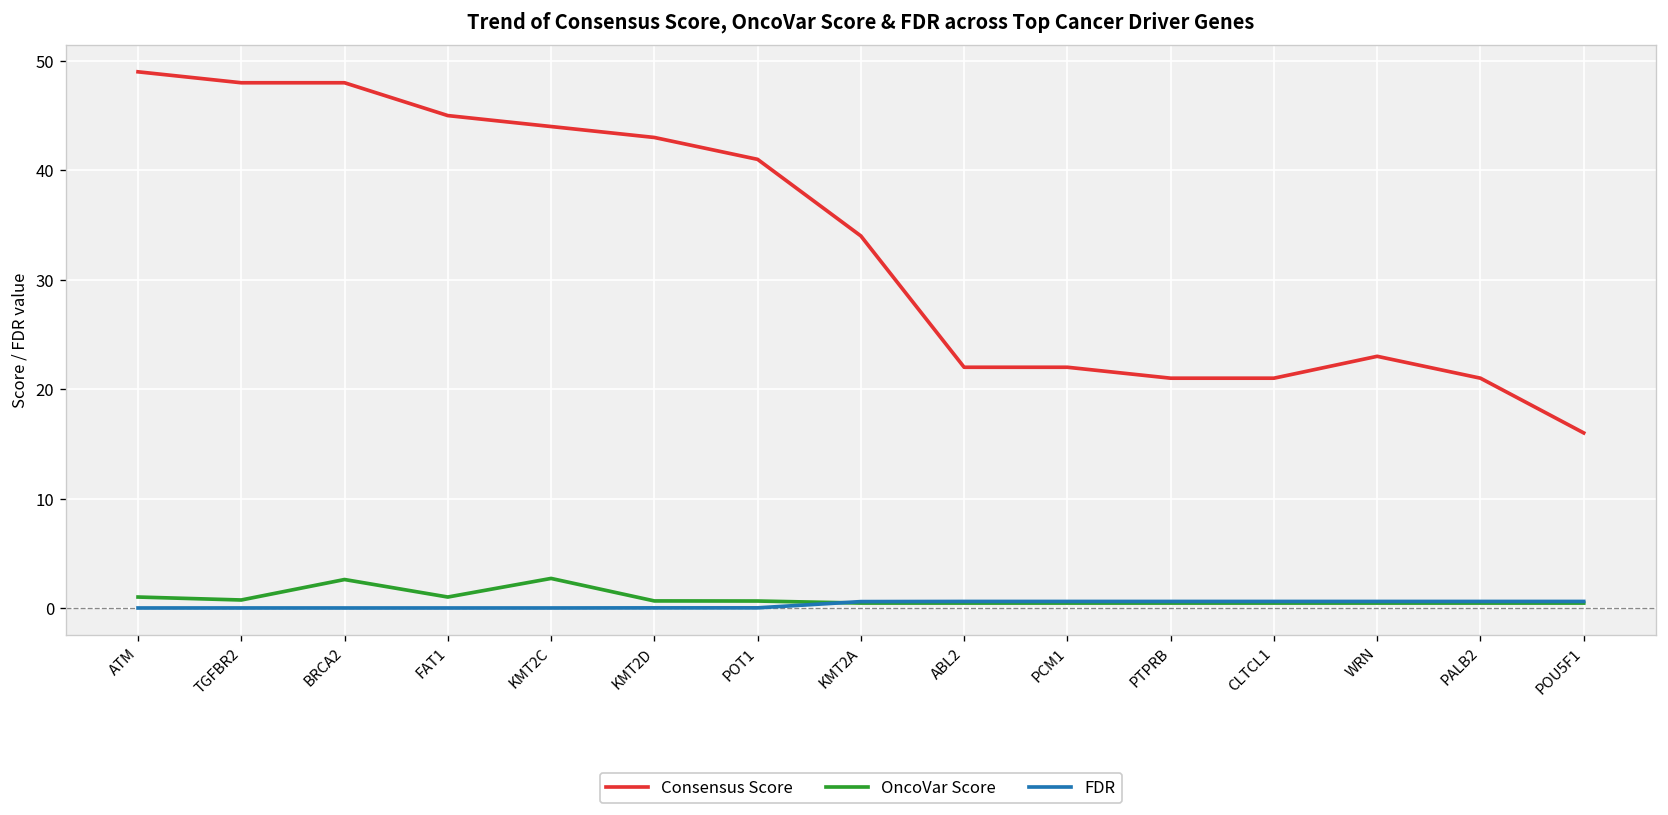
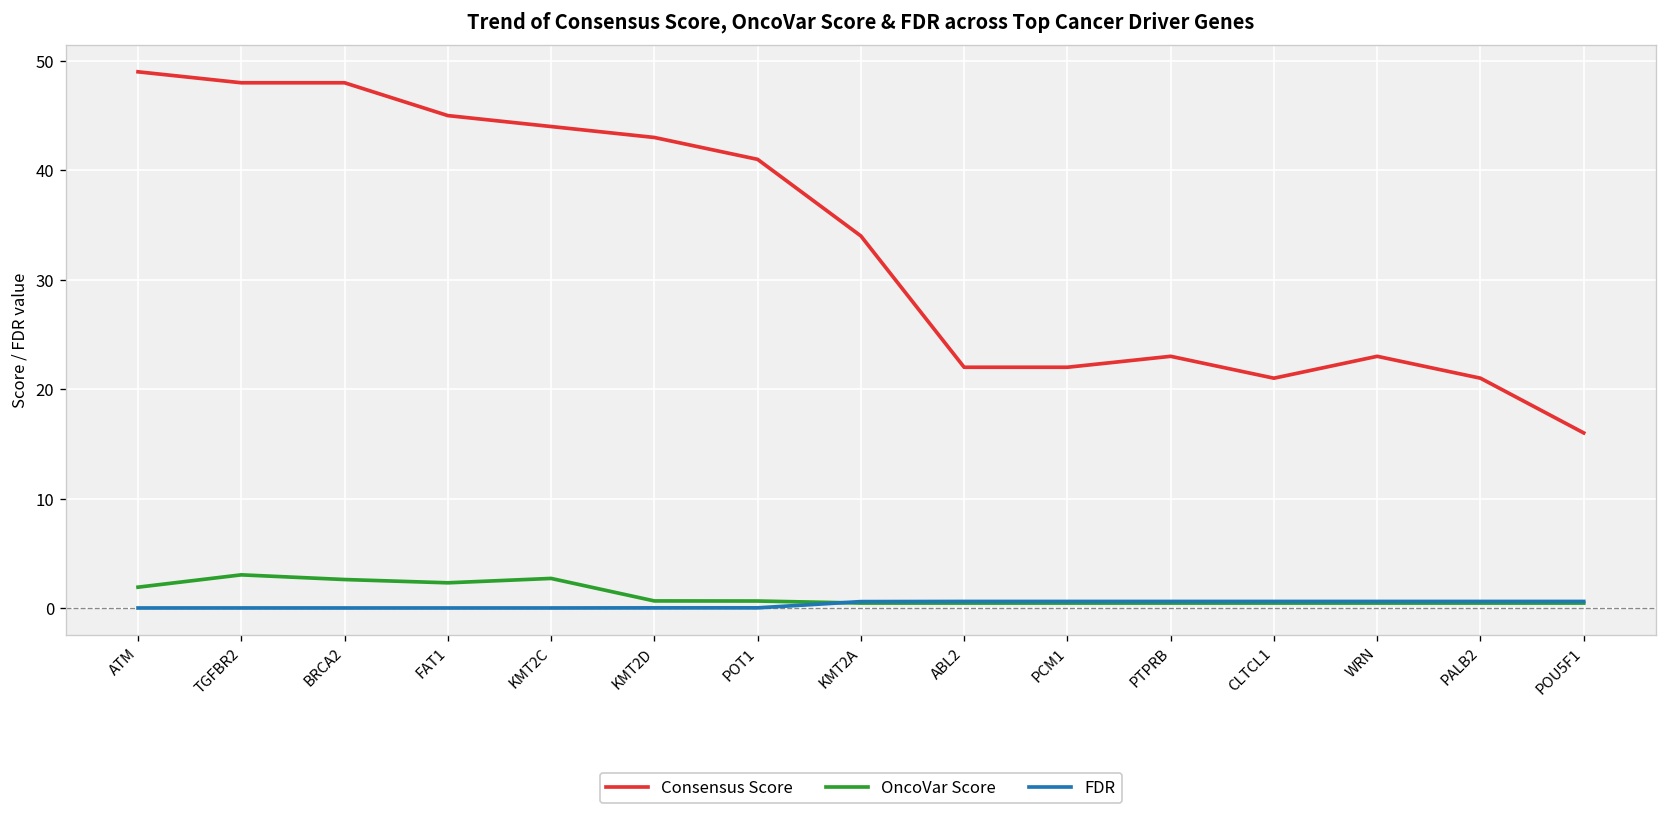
OncoVar Score, ATM: 1 -> 2
OncoVar Score, TGFBR2: 1 -> 3
OncoVar Score, FAT1: 1 -> 2
Consensus Score, PTPRB: 21 -> 23
